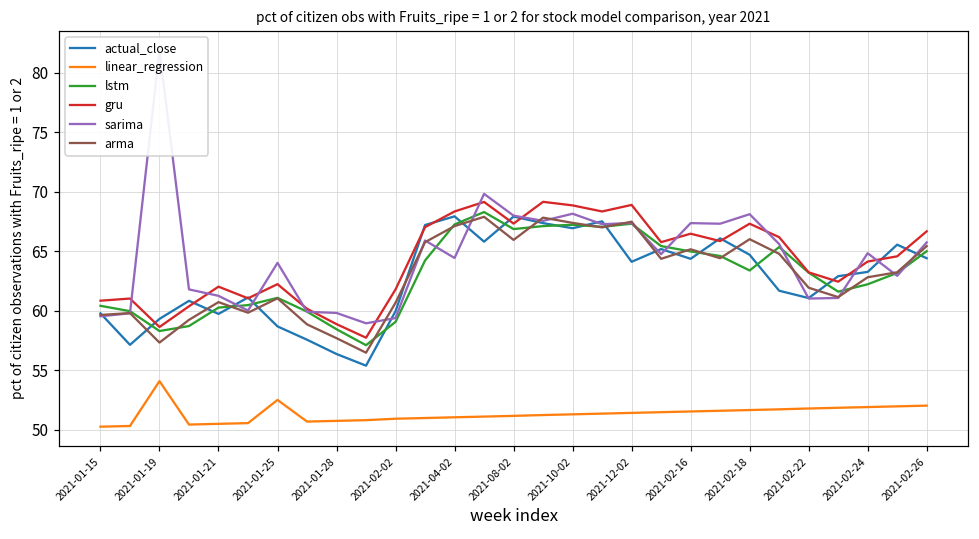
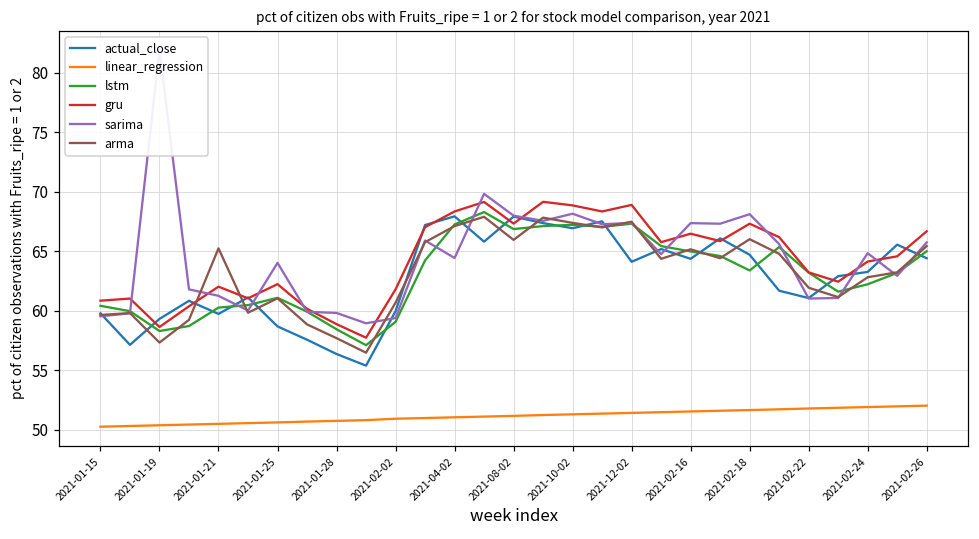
linear_regression, 2021-01-19: 54.1 -> 50.4
arma, 2021-01-21: 60.7 -> 65.3
linear_regression, 2021-01-25: 52.5 -> 50.6
